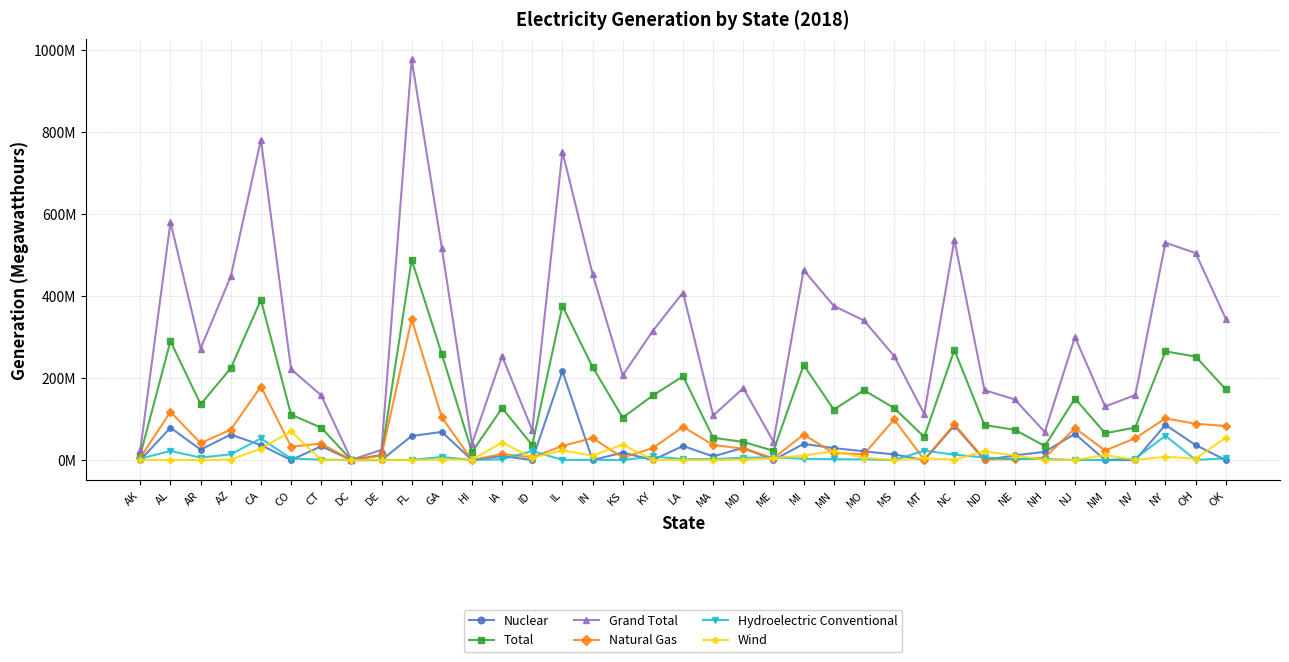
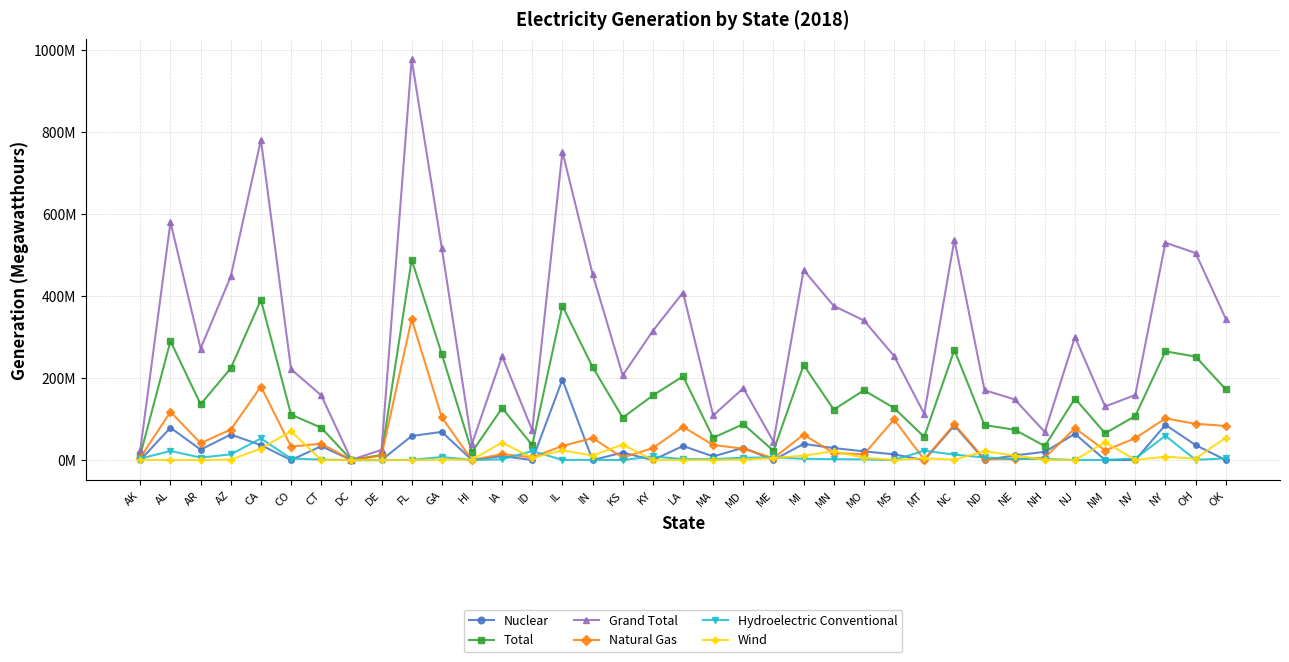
Nuclear, IL: 220000000 -> 200000000
Total, MD: 40000000 -> 90000000
Wind, NM: 10000000 -> 40000000
Total, NV: 80000000 -> 110000000
